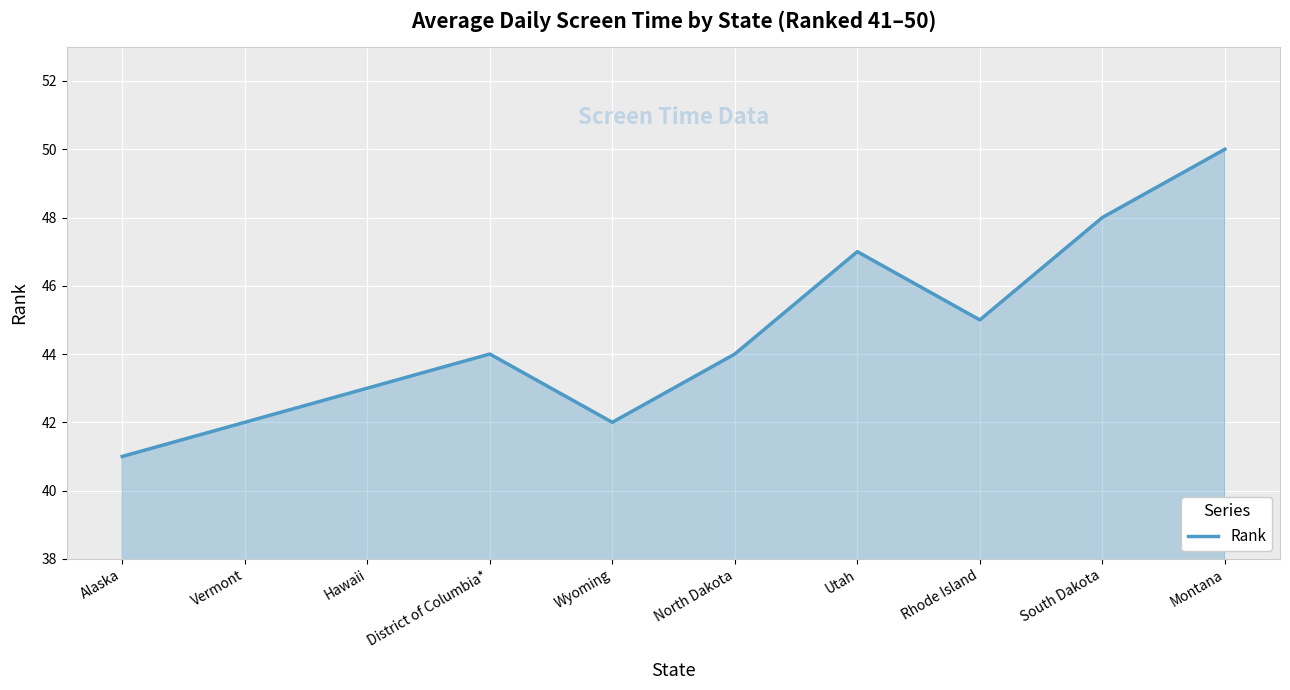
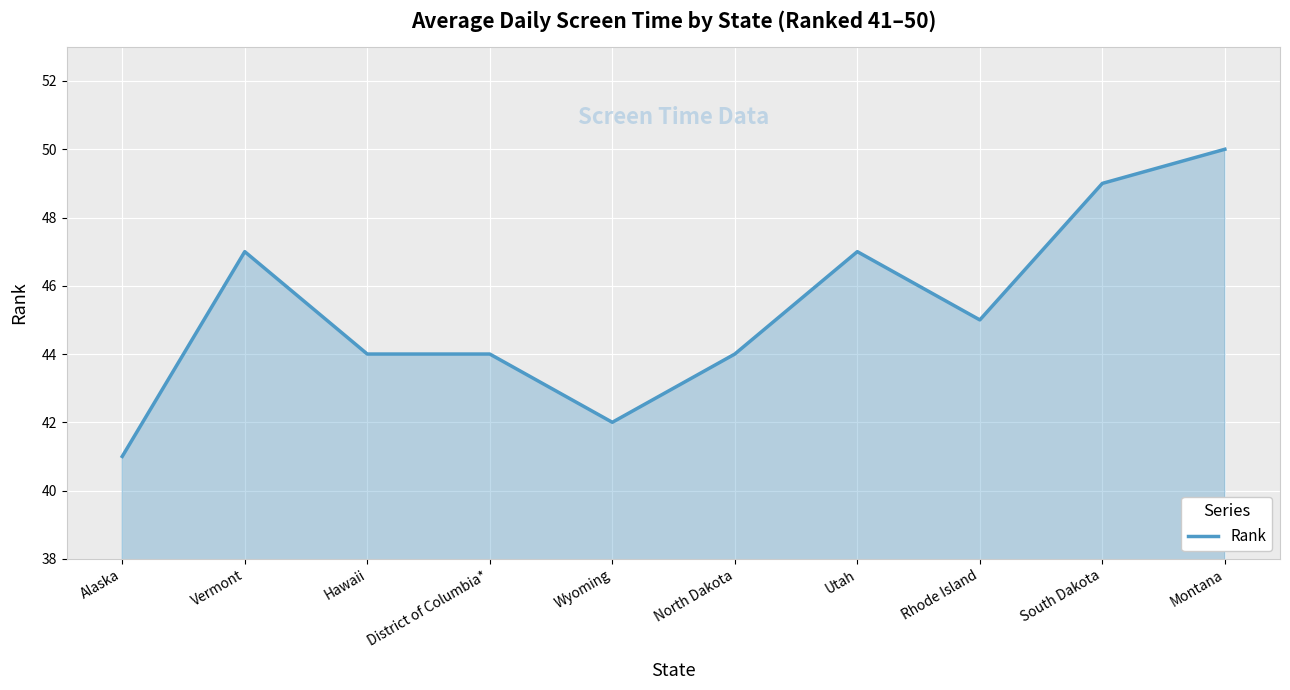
Vermont: 42 -> 47
Hawaii: 43 -> 44
South Dakota: 48 -> 49
